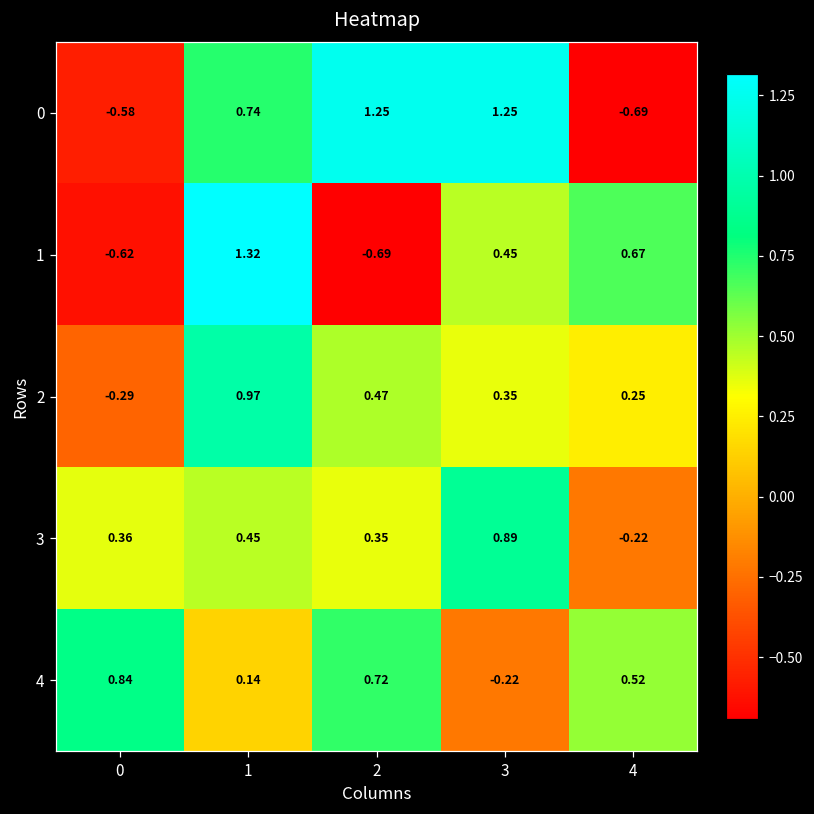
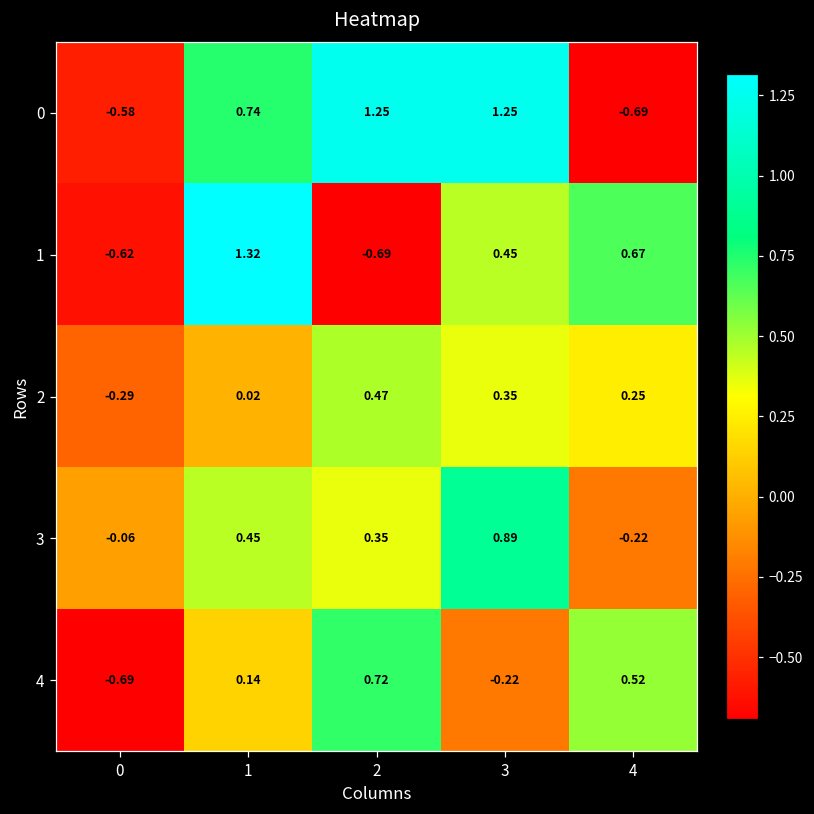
2, 1: 0.97 -> 0.02
3, 0: 0.36 -> -0.06
4, 0: 0.84 -> -0.69
